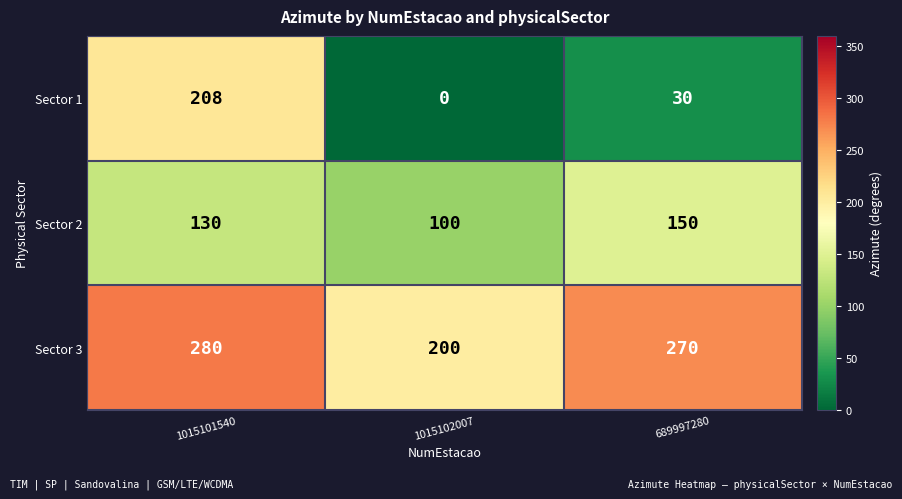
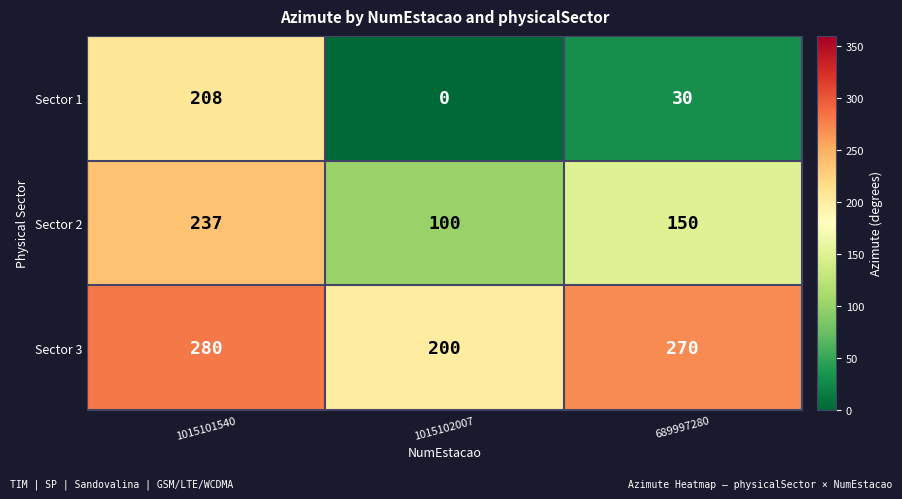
Sector 2, 1015101540: 130 -> 237
